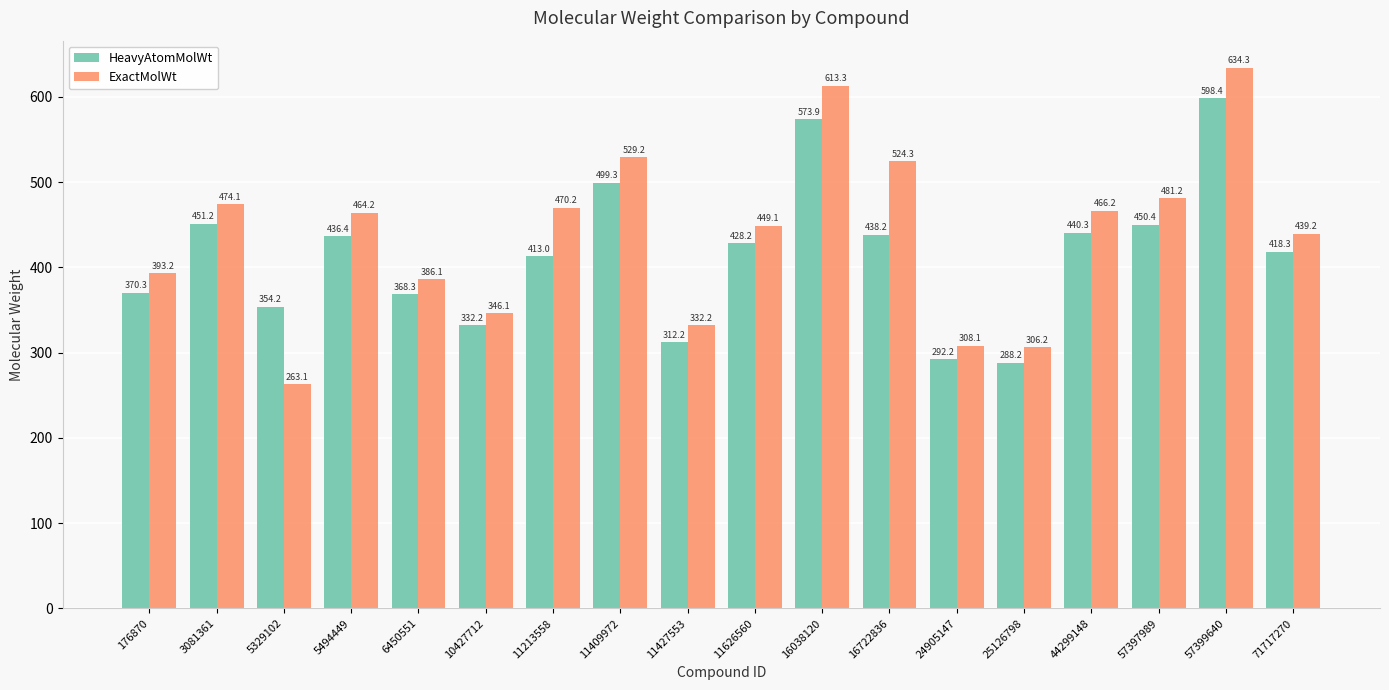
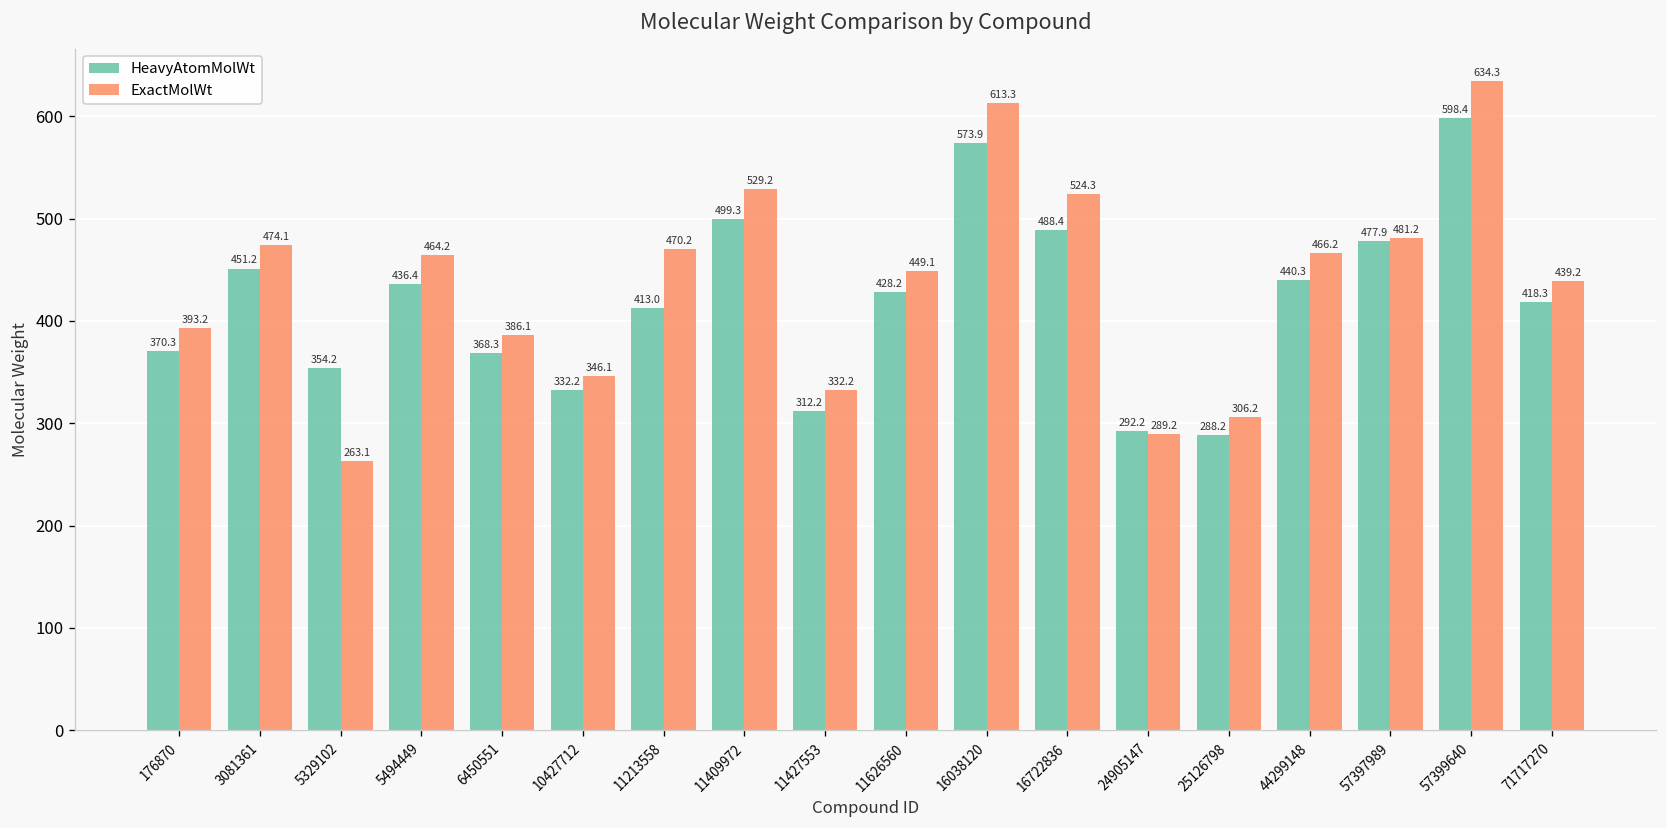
HeavyAtomMolWt, 16722836: 438.2 -> 488.4
ExactMolWt, 24905147: 308.1 -> 289.2
HeavyAtomMolWt, 57397989: 450.4 -> 477.9
